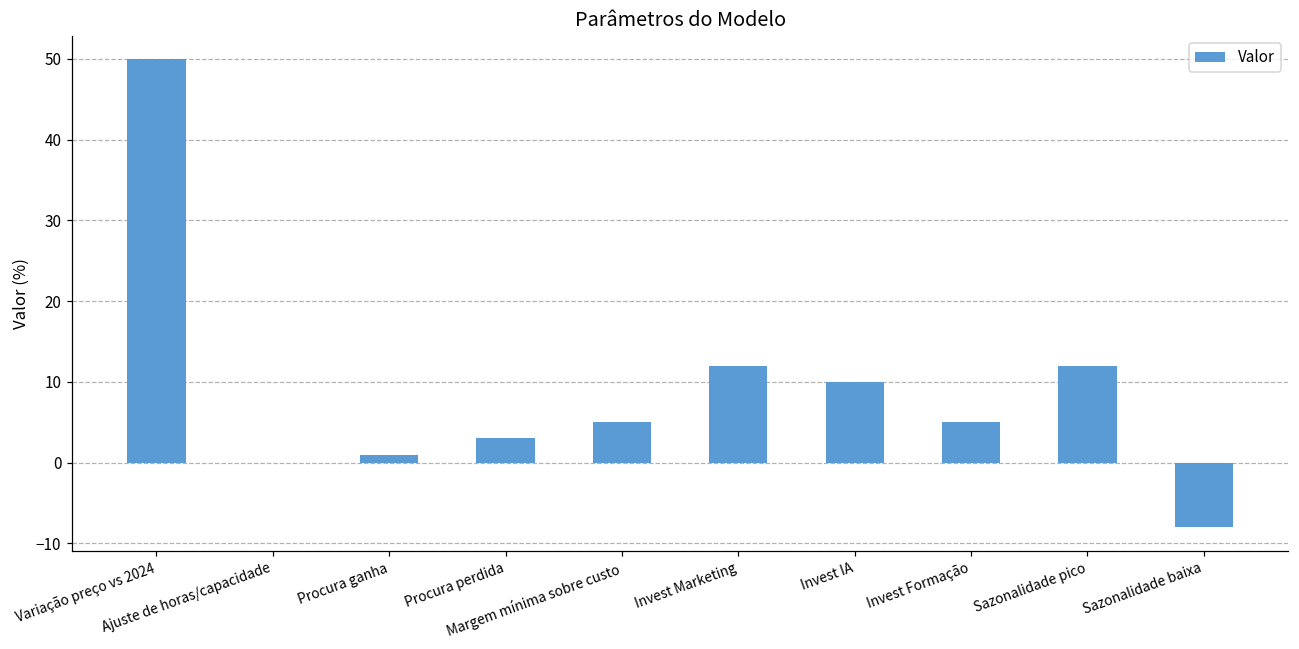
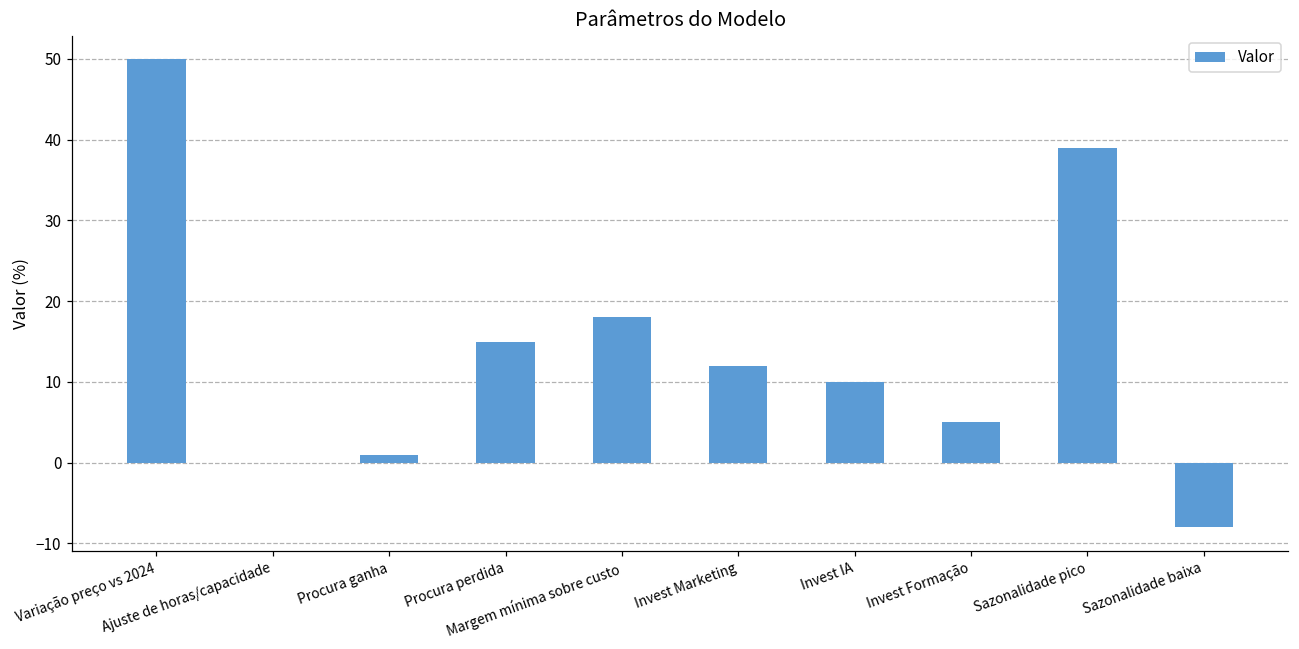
Procura perdida: 3 -> 15
Margem mínima sobre custo: 5 -> 18
Sazonalidade pico: 12 -> 39
